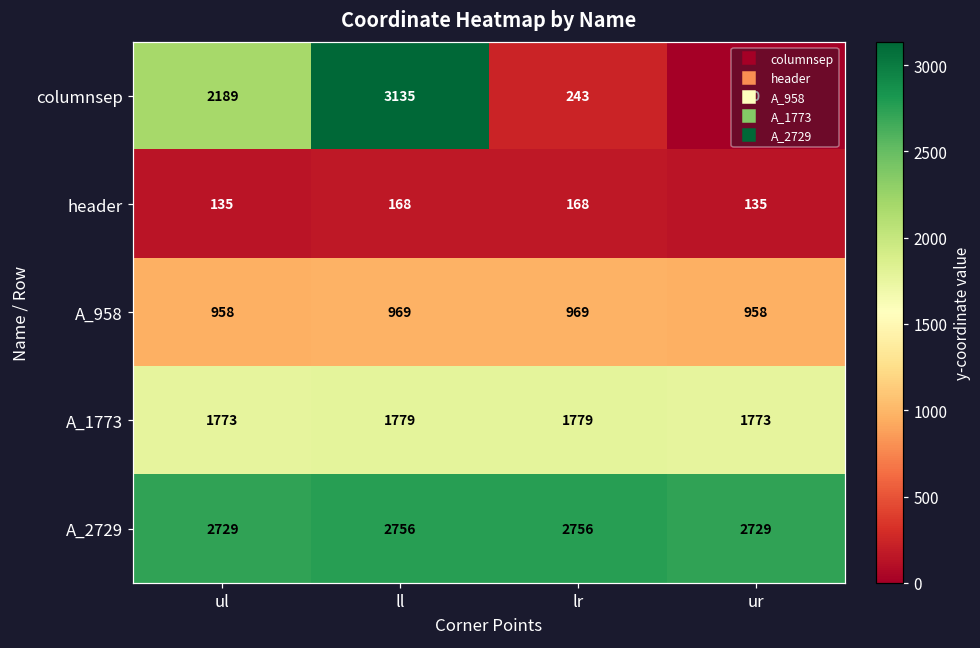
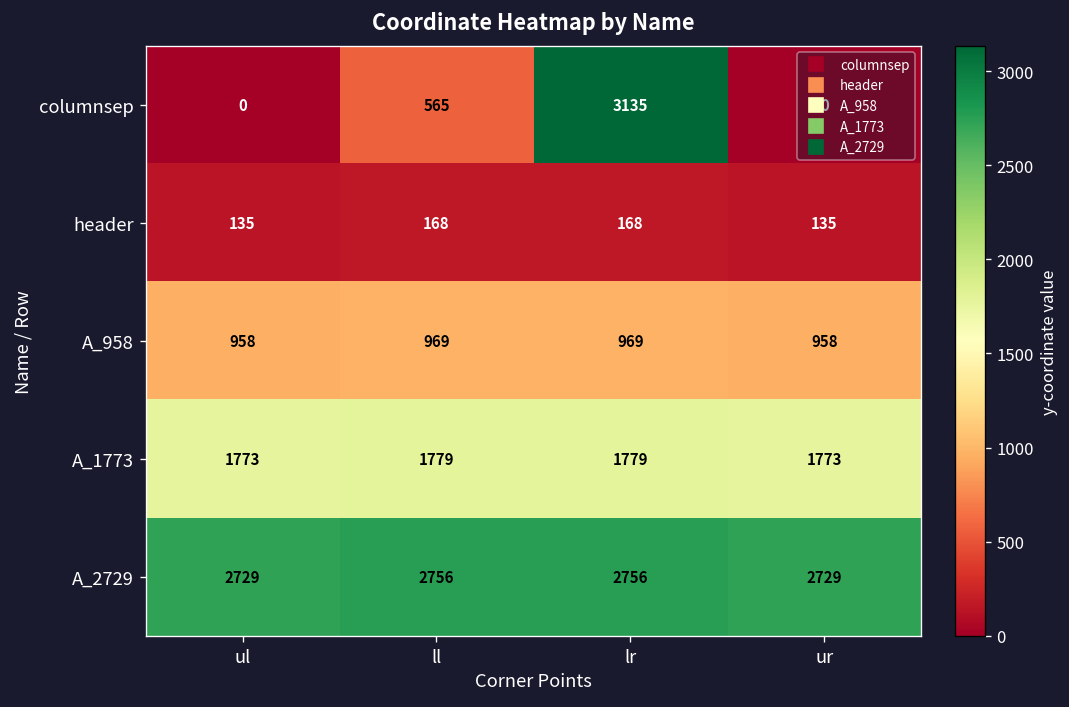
columnsep, ul: 2189 -> 0
columnsep, ll: 3135 -> 565
columnsep, lr: 243 -> 3135
